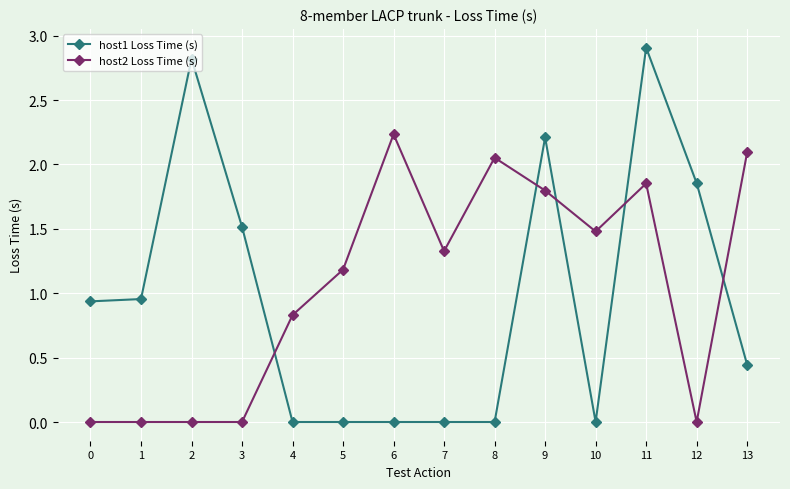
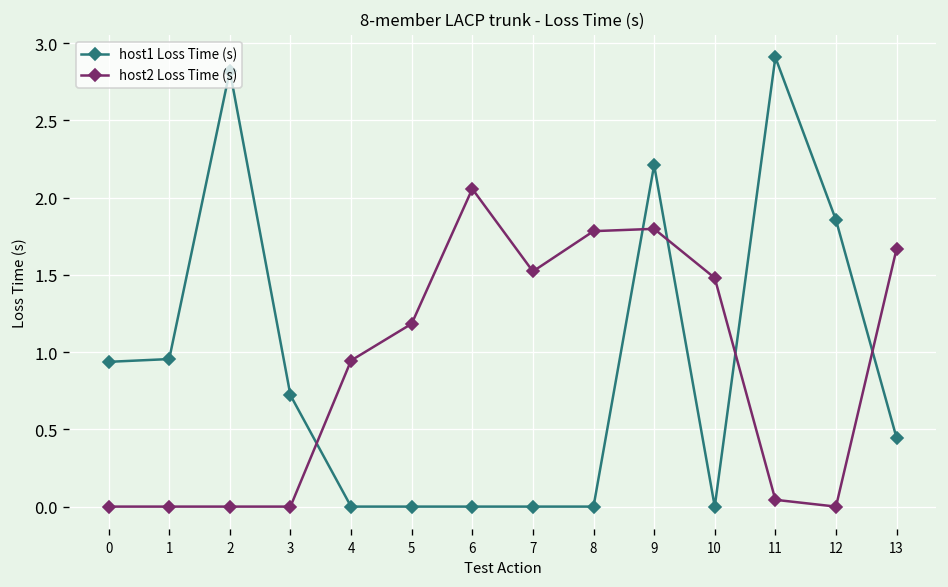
host1 Loss Time (s), 3: 1.52 -> 0.72
host2 Loss Time (s), 4: 0.83 -> 0.95
host2 Loss Time (s), 6: 2.23 -> 2.06
host2 Loss Time (s), 7: 1.33 -> 1.52
host2 Loss Time (s), 8: 2.05 -> 1.78
host2 Loss Time (s), 11: 1.85 -> 0.04
host2 Loss Time (s), 13: 2.09 -> 1.67
